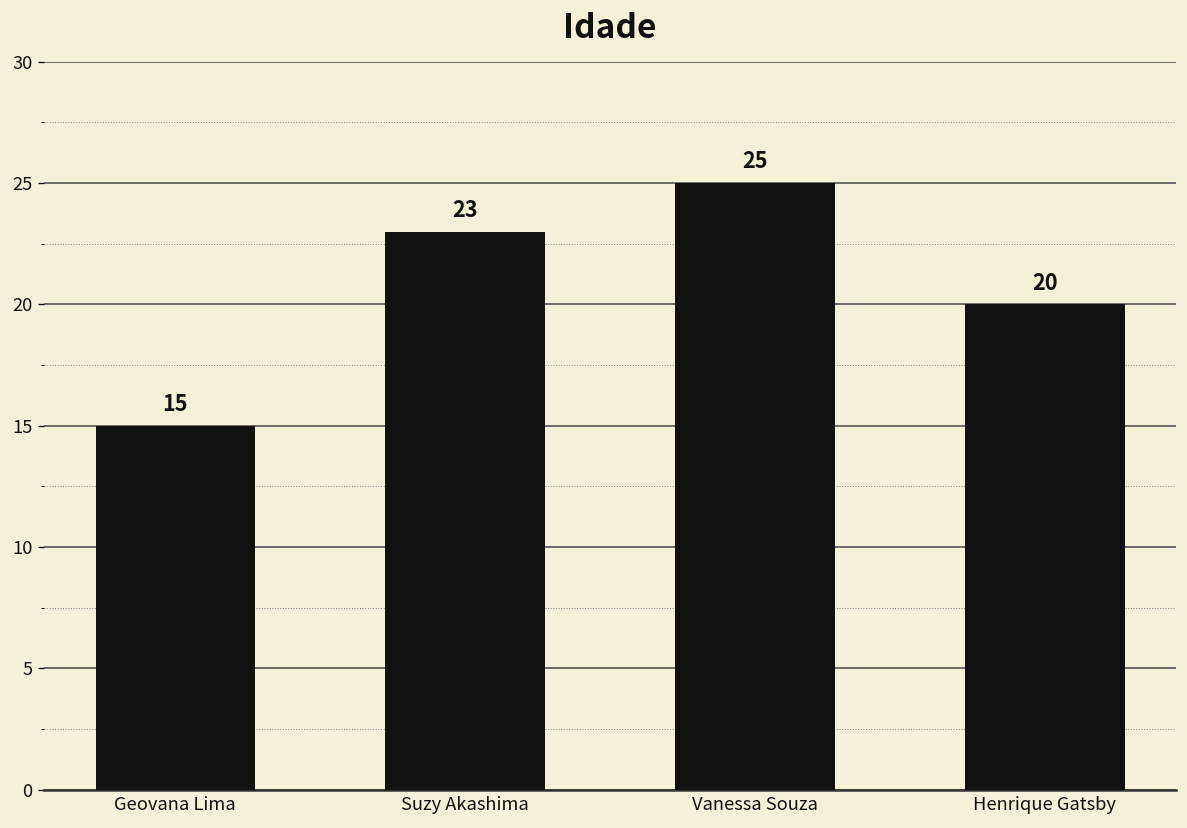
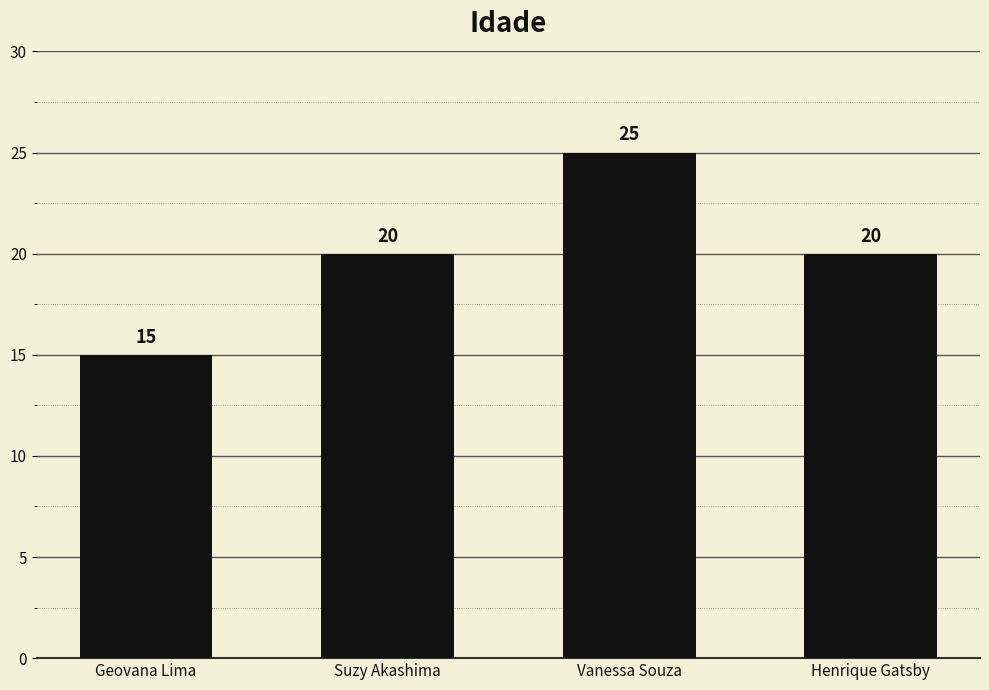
Suzy Akashima: 23 -> 20
